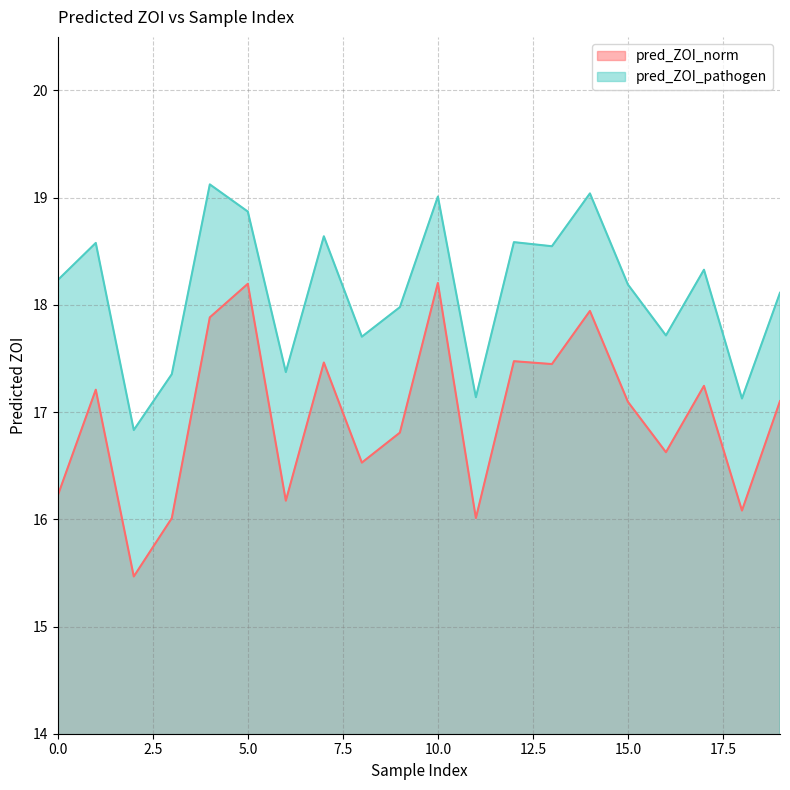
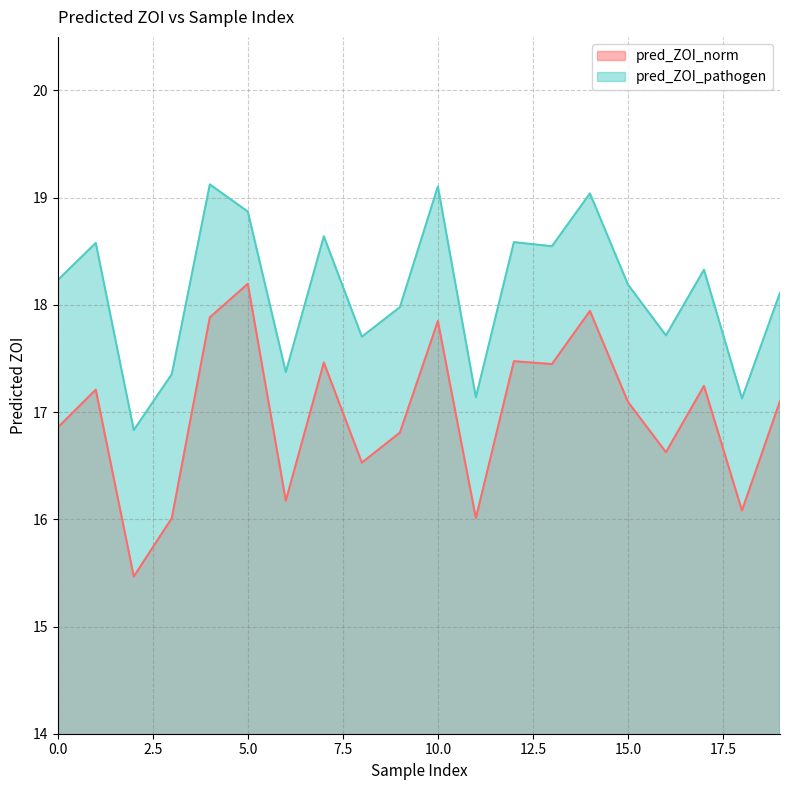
pred_ZOI_norm, 0.0: 16.22 -> 16.86
pred_ZOI_norm, 10.0: 18.20 -> 17.85
pred_ZOI_pathogen, 10.0: 19.01 -> 19.10
